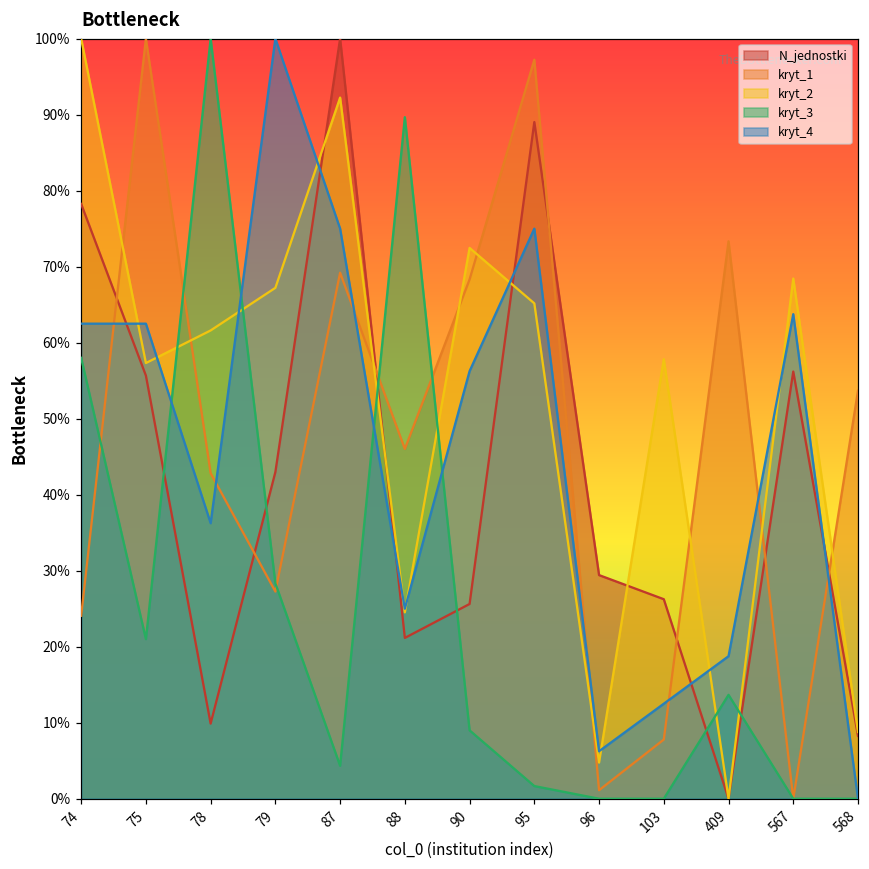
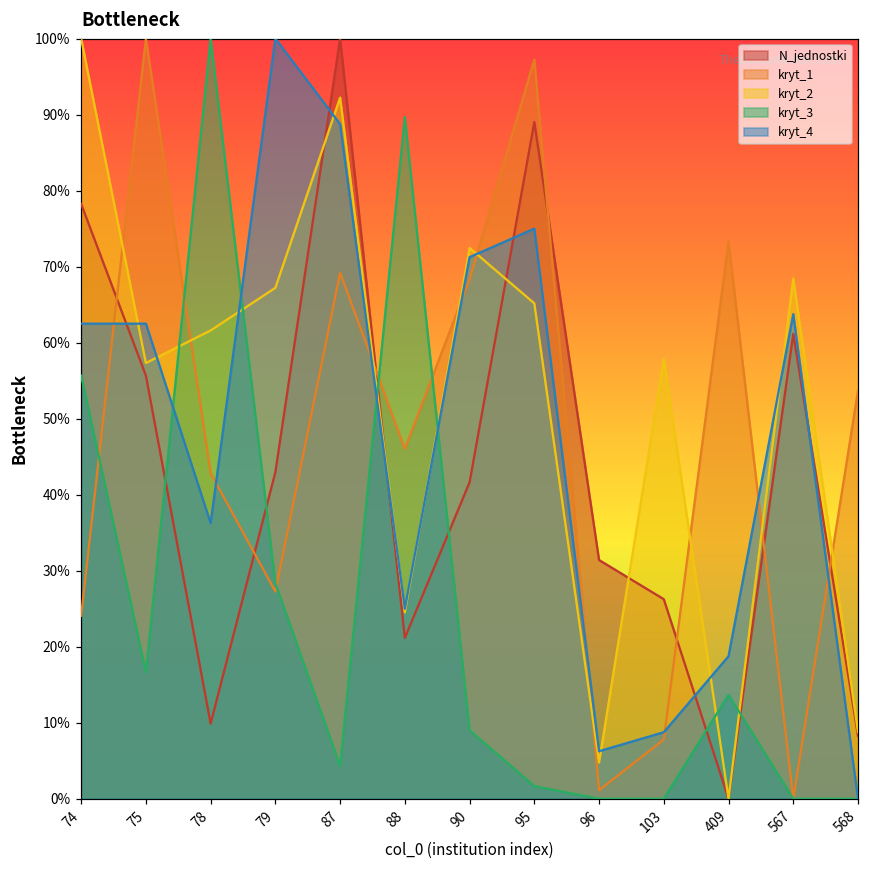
kryt_3, 74: 58% -> 56%
kryt_3, 75: 21% -> 17%
kryt_4, 87: 75% -> 89%
N_jednostki, 90: 26% -> 42%
kryt_4, 90: 56% -> 71%
N_jednostki, 96: 29% -> 31%
kryt_4, 103: 13% -> 9%
N_jednostki, 567: 56% -> 61%
